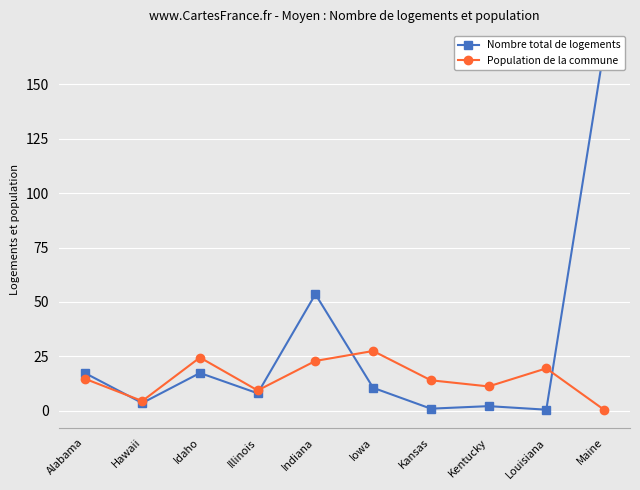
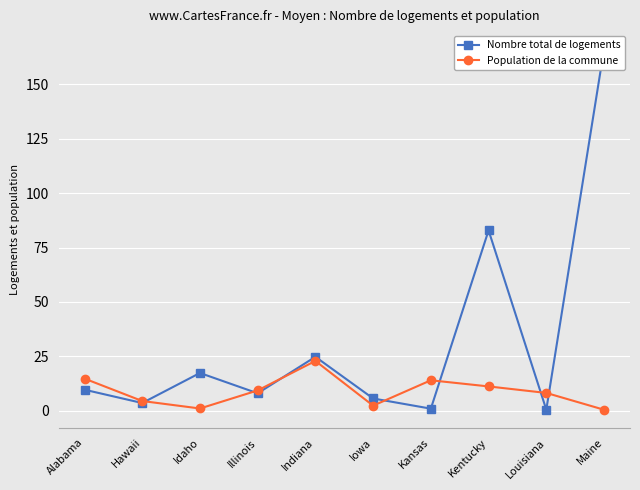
Nombre total de logements, Alabama: 17 -> 10
Population de la commune, Idaho: 25 -> 1
Nombre total de logements, Indiana: 54 -> 25
Nombre total de logements, Iowa: 11 -> 6
Population de la commune, Iowa: 28 -> 2
Nombre total de logements, Kentucky: 2 -> 83
Population de la commune, Louisiana: 20 -> 8
